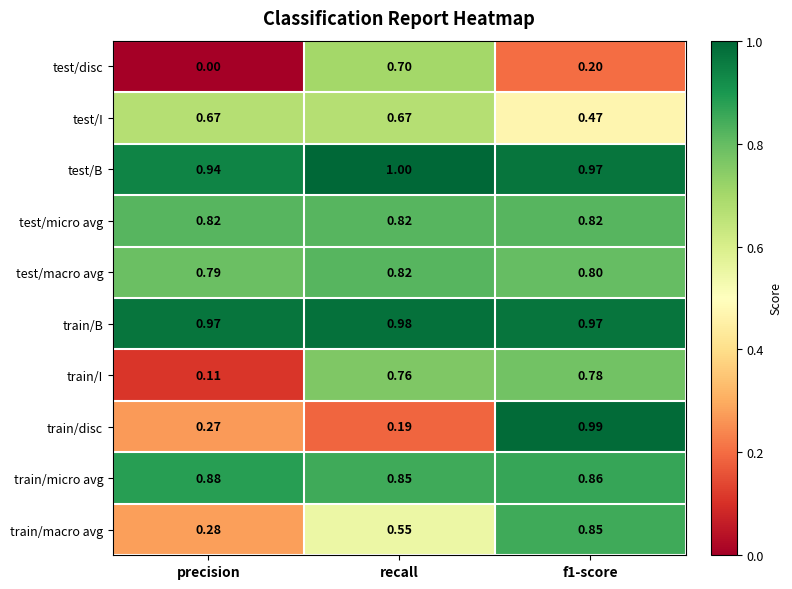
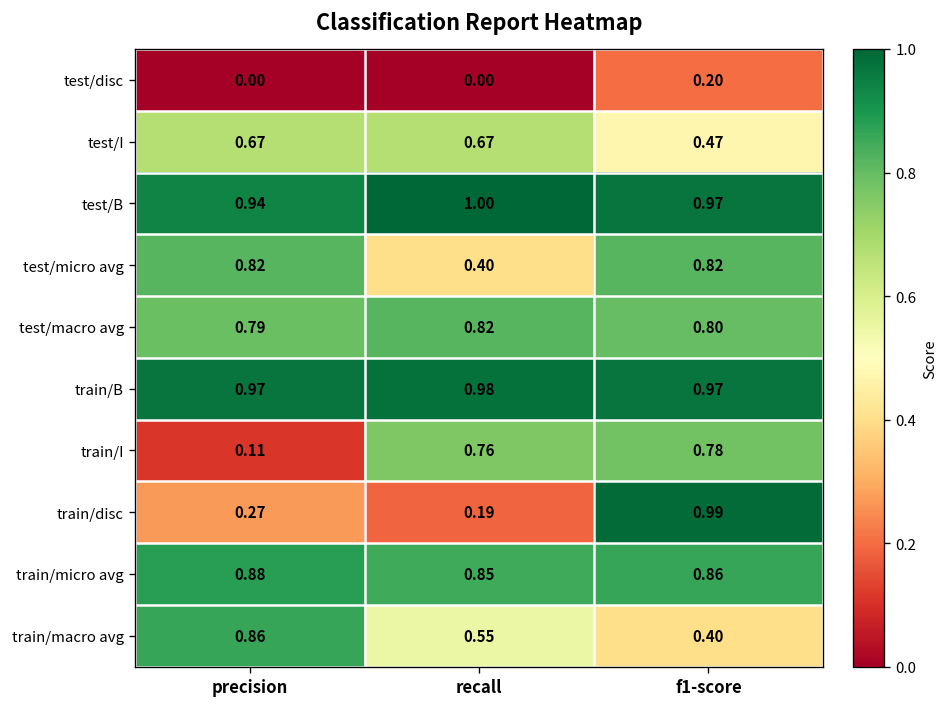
test/disc, recall: 0.70 -> 0.00
test/micro avg, recall: 0.82 -> 0.40
train/macro avg, precision: 0.28 -> 0.86
train/macro avg, f1-score: 0.85 -> 0.40
